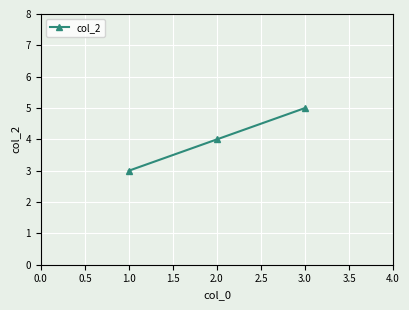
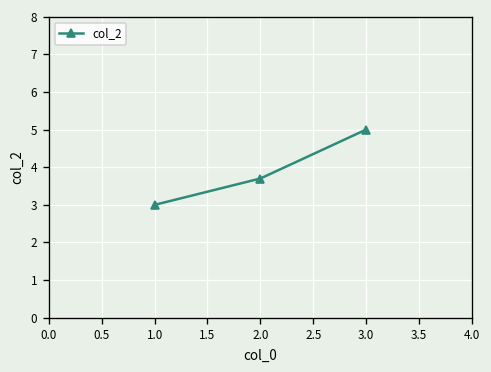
2.0: 4.0 -> 3.7
